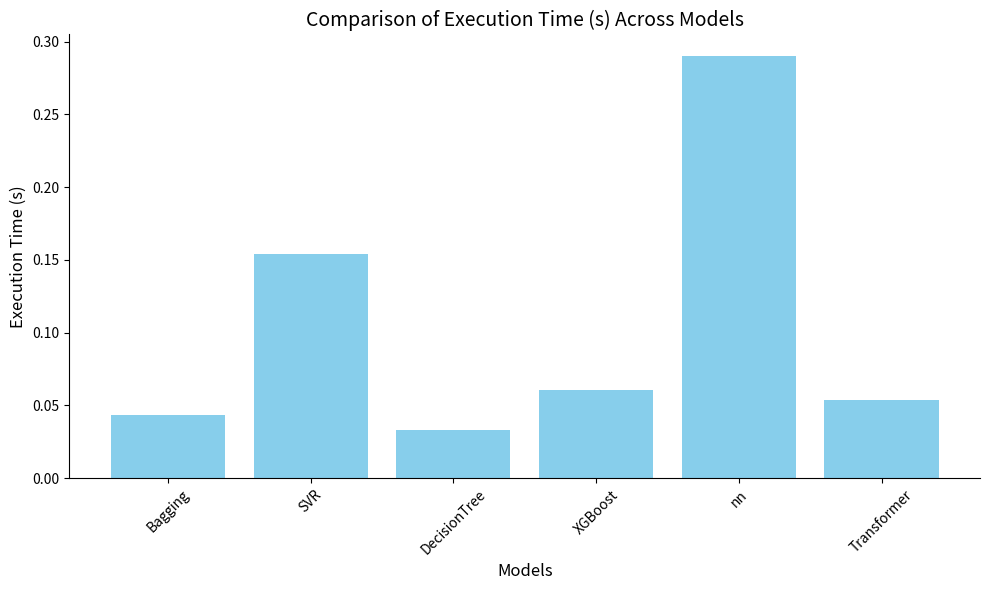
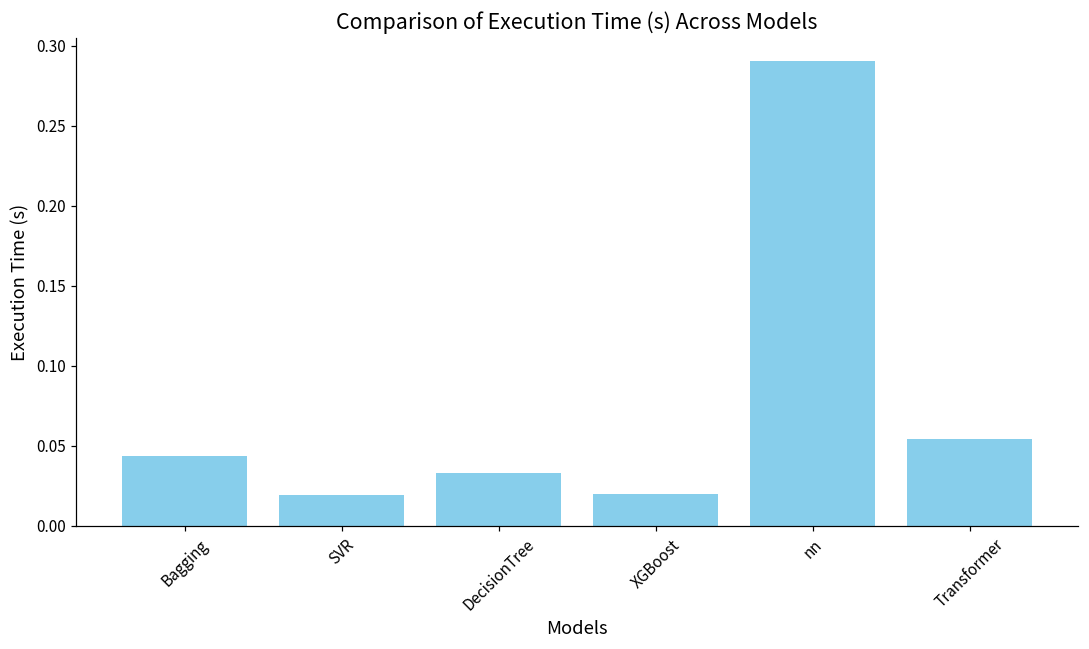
SVR: 0.154 -> 0.019
XGBoost: 0.060 -> 0.020
